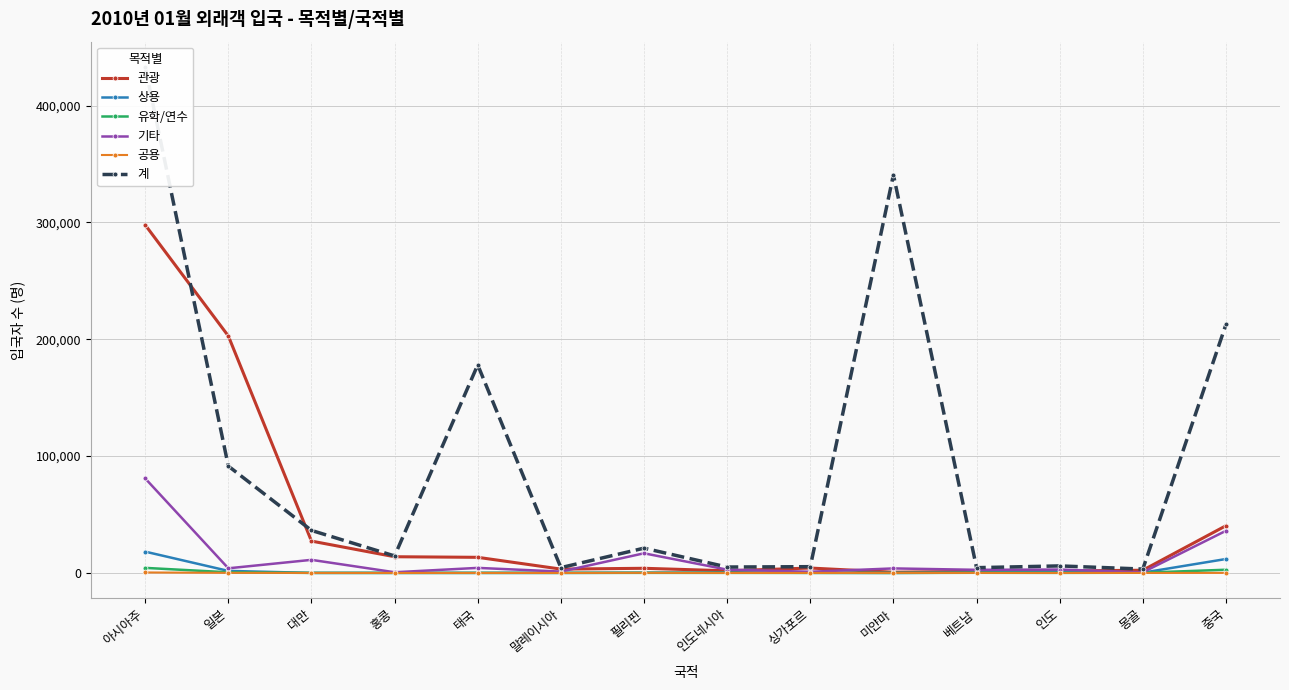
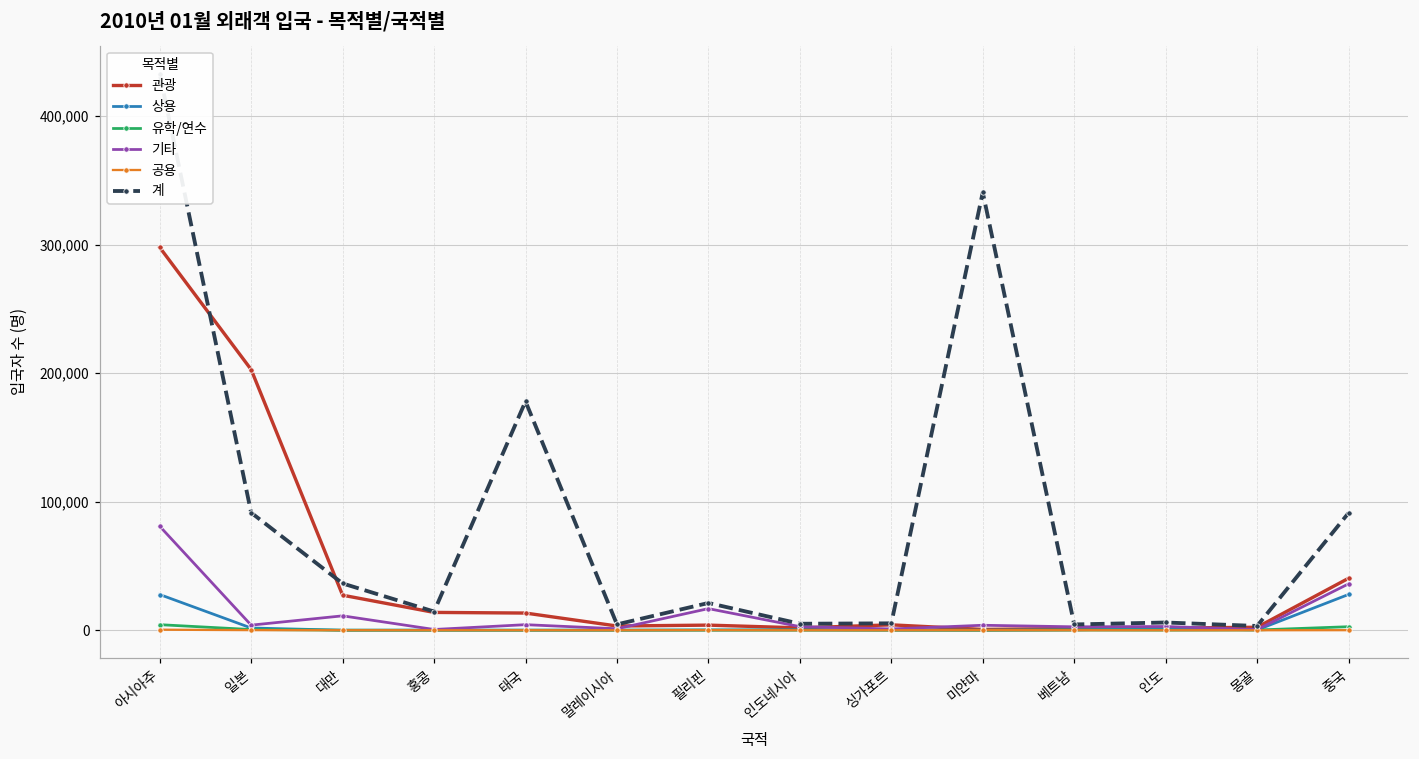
상용, 아시아주: 18,000 -> 28,000
상용, 중국: 12,000 -> 28,000
계, 중국: 213,000 -> 91,000
